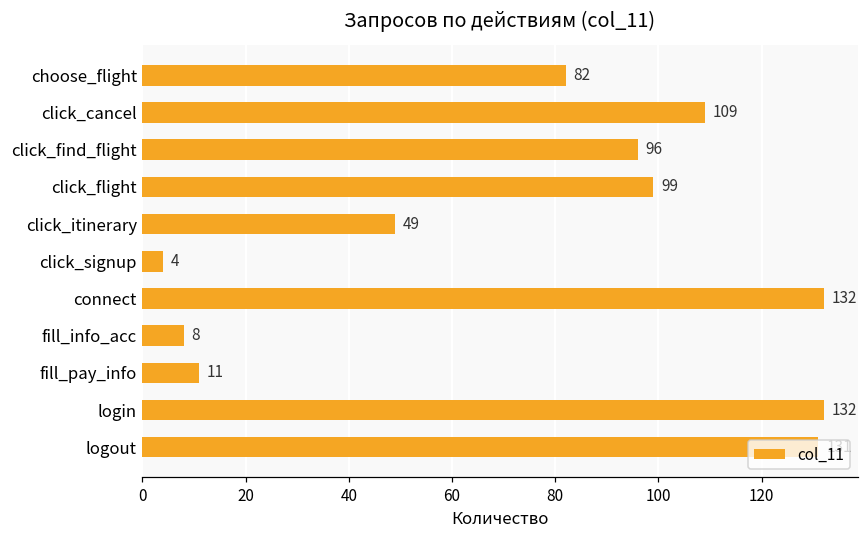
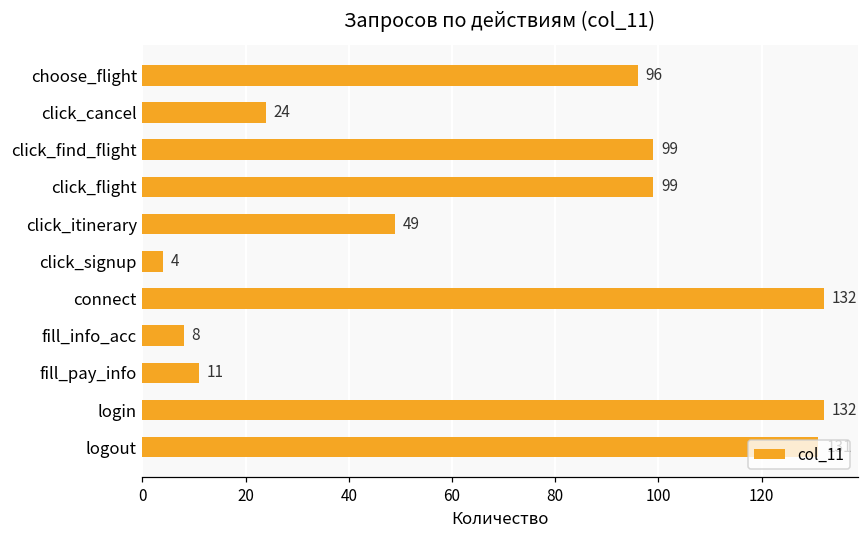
choose_flight: 82 -> 96
click_cancel: 109 -> 24
click_find_flight: 96 -> 99
